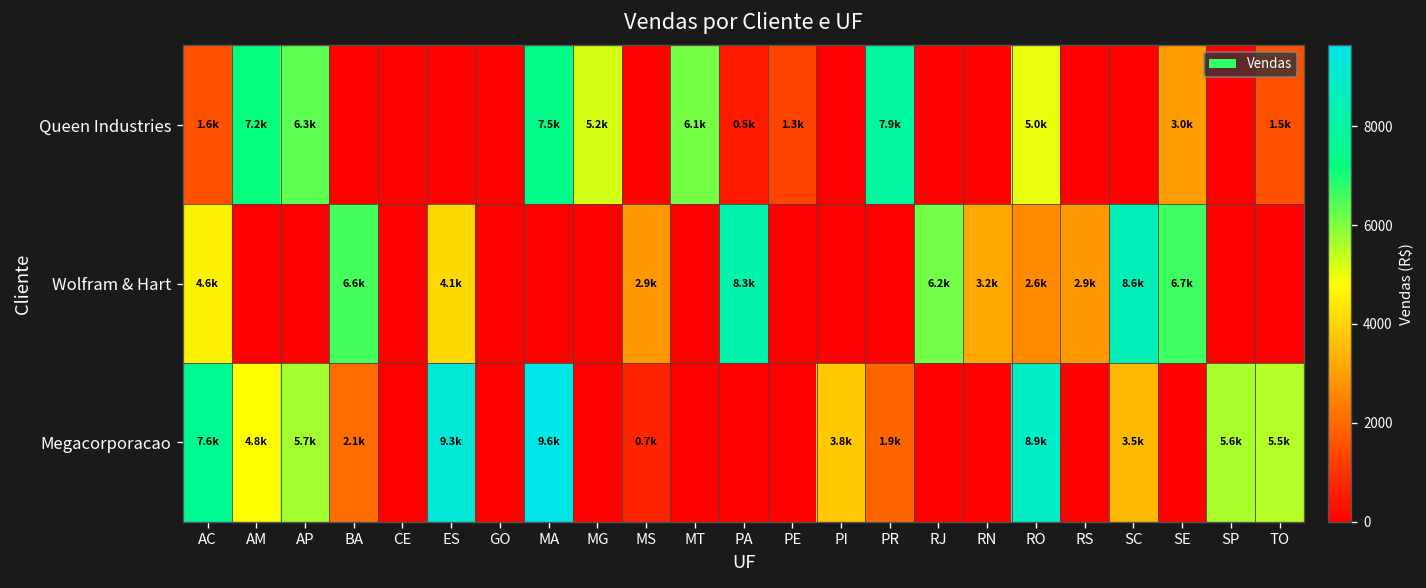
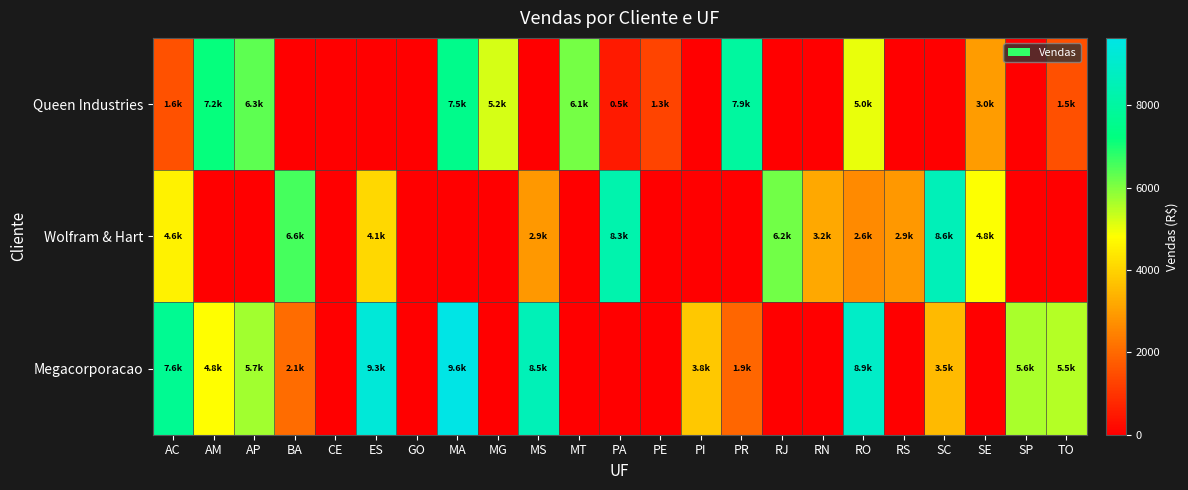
Wolfram & Hart, SE: 6.7k -> 4.8k
Megacorporacao, MS: 0.7k -> 8.5k
